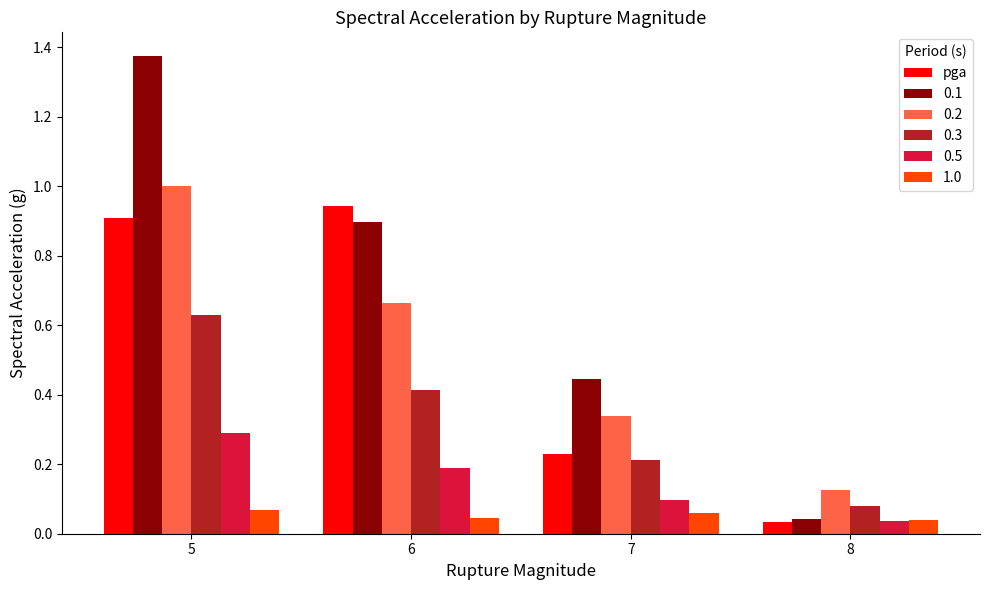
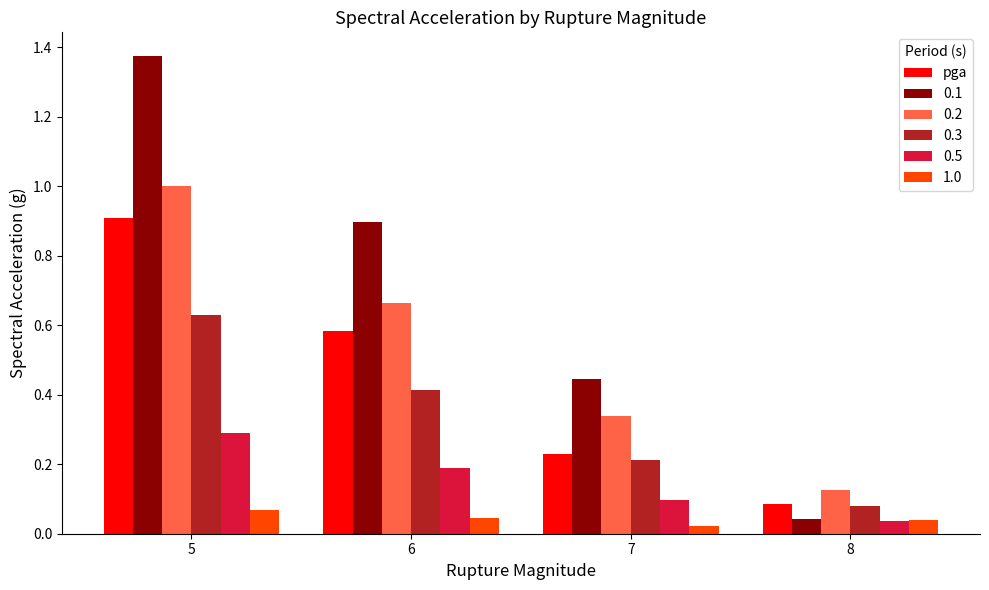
pga, 6: 0.94 -> 0.58
1.0, 7: 0.06 -> 0.02
pga, 8: 0.03 -> 0.08
